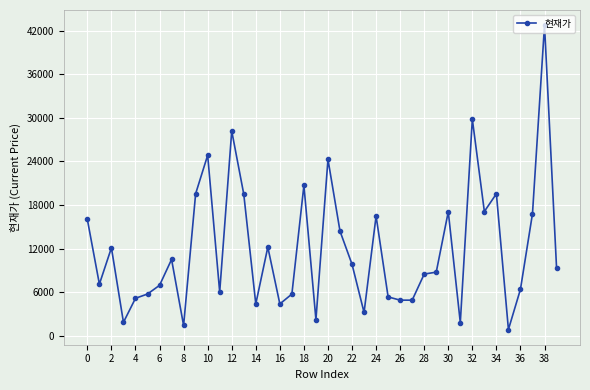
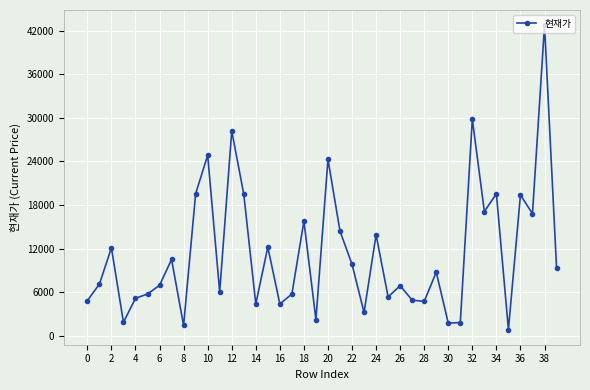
0: 16000 -> 5000
18: 21000 -> 16000
24: 16000 -> 14000
26: 5000 -> 7000
28: 8000 -> 5000
30: 17000 -> 2000
36: 6000 -> 19000
